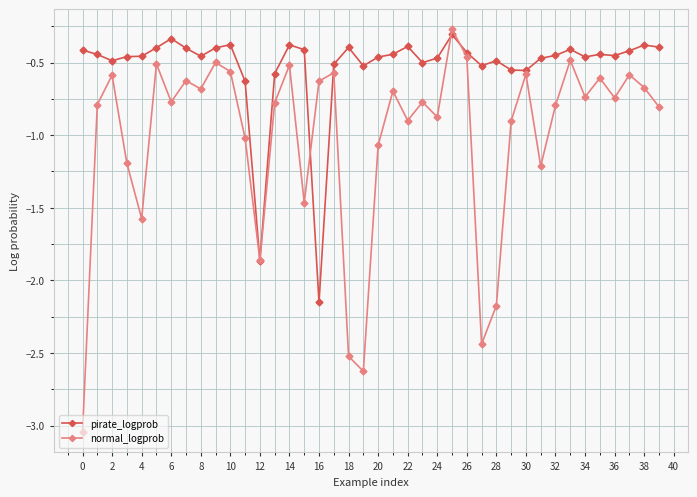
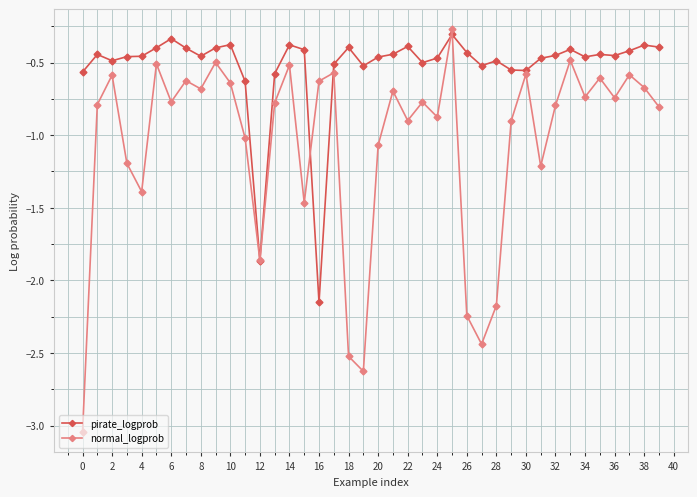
pirate_logprob, 0: -0.41 -> -0.57
normal_logprob, 4: -1.57 -> -1.39
normal_logprob, 10: -0.56 -> -0.64
normal_logprob, 26: -0.46 -> -2.24
